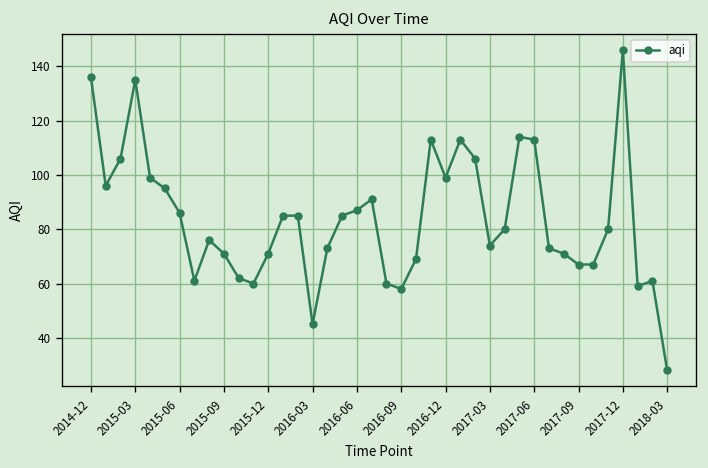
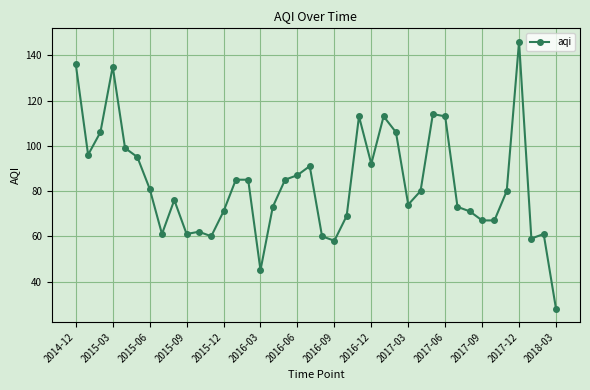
2015-06: 86 -> 81
2015-09: 71 -> 61
2016-12: 99 -> 92
